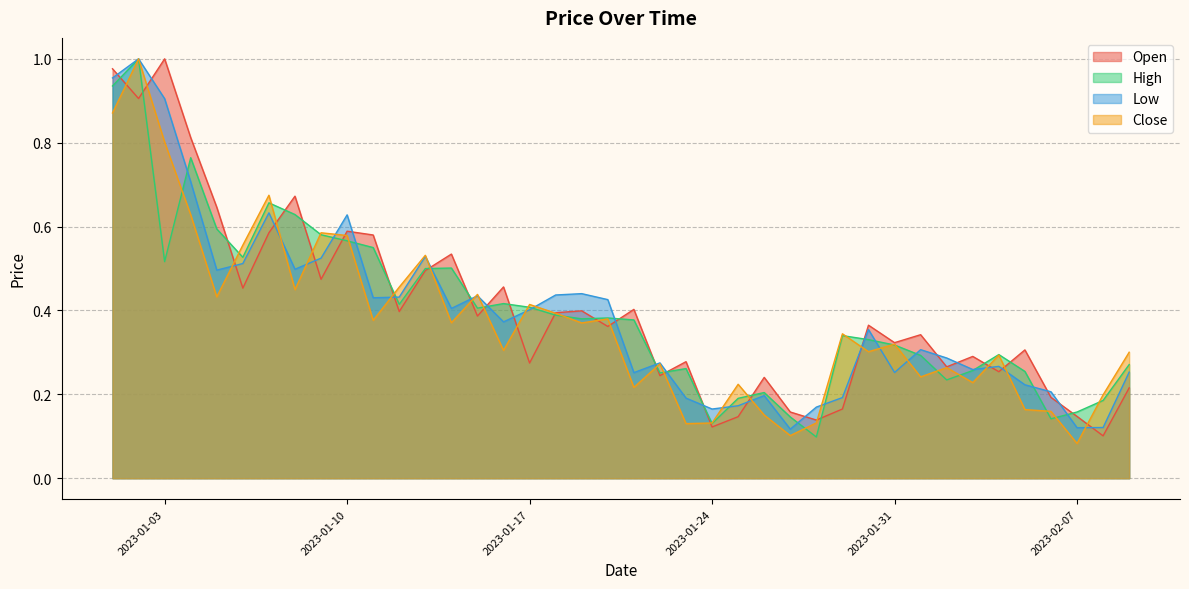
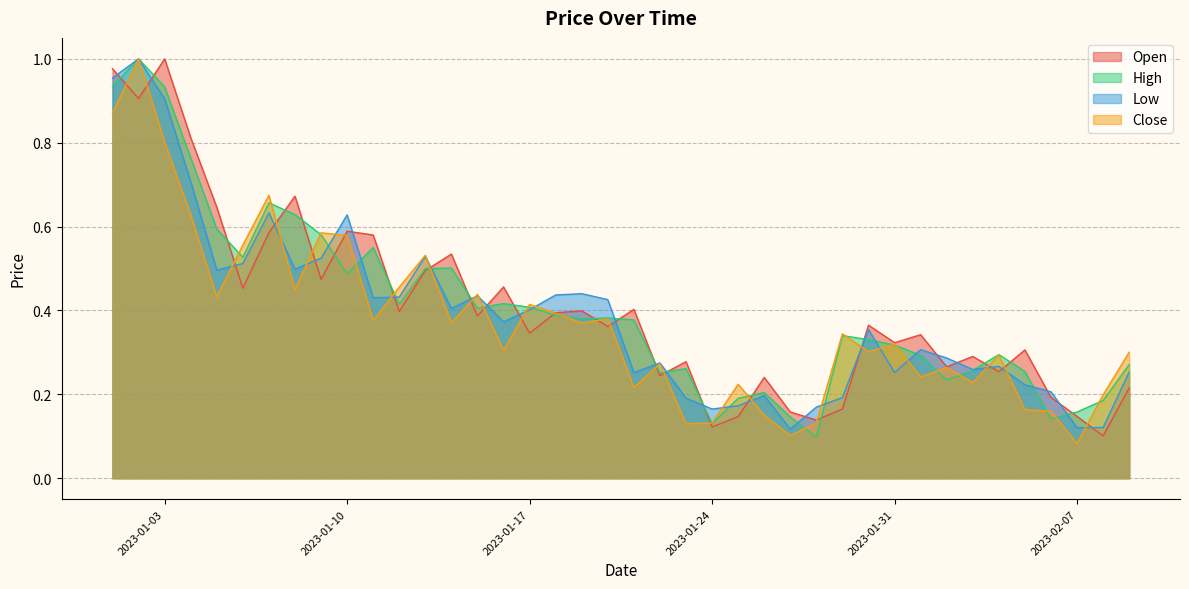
High, 2023-01-03: 0.52 -> 0.93
High, 2023-01-10: 0.57 -> 0.49
Open, 2023-01-17: 0.27 -> 0.35
